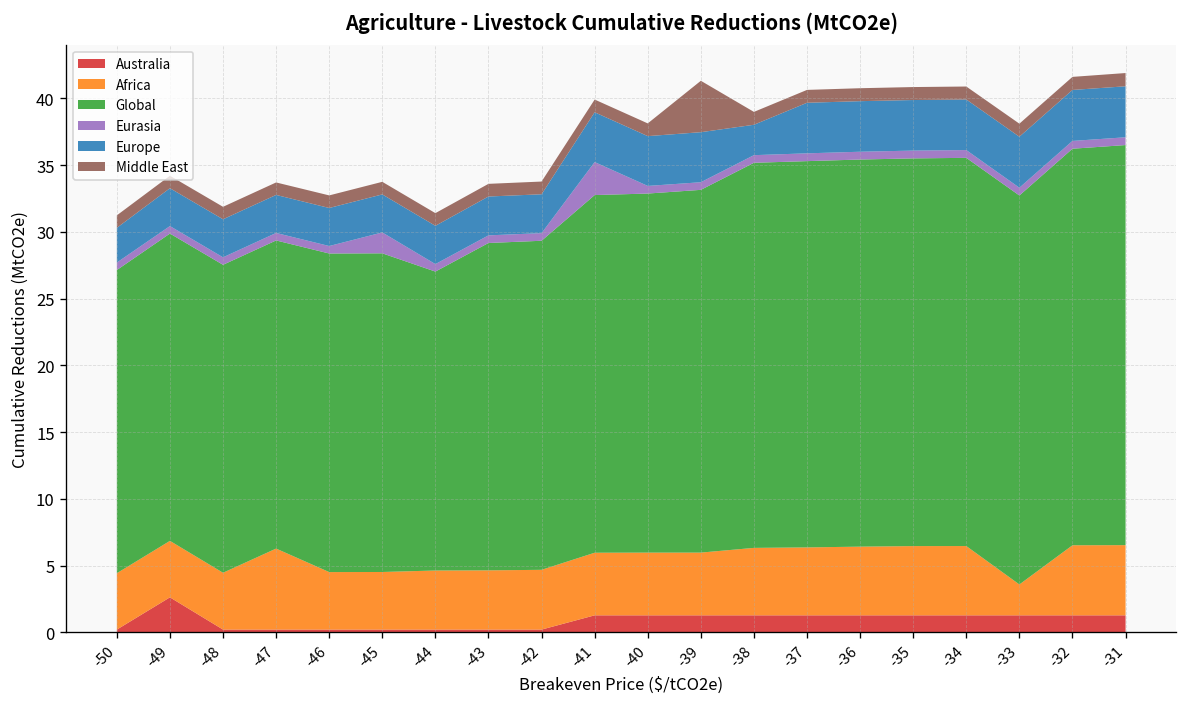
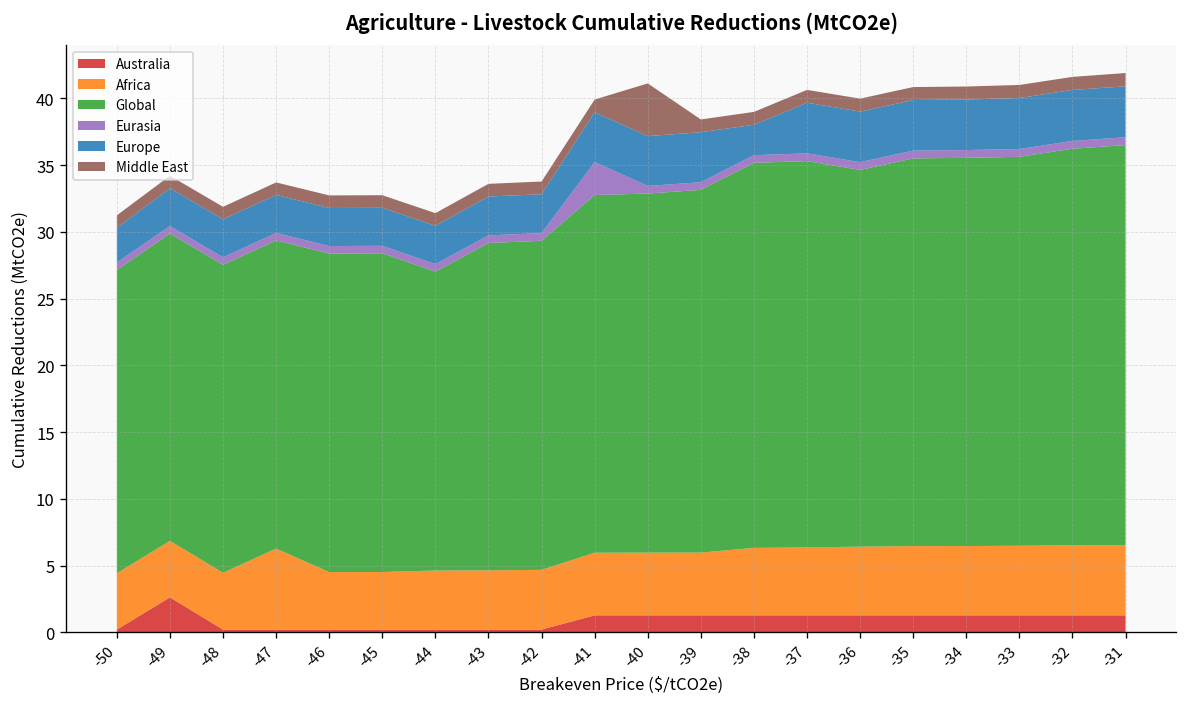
Eurasia, -45: 1.6 -> 0.6
Middle East, -40: 1.0 -> 4.0
Middle East, -39: 3.9 -> 1.0
Global, -36: 29.0 -> 28.2
Africa, -33: 2.3 -> 5.2
